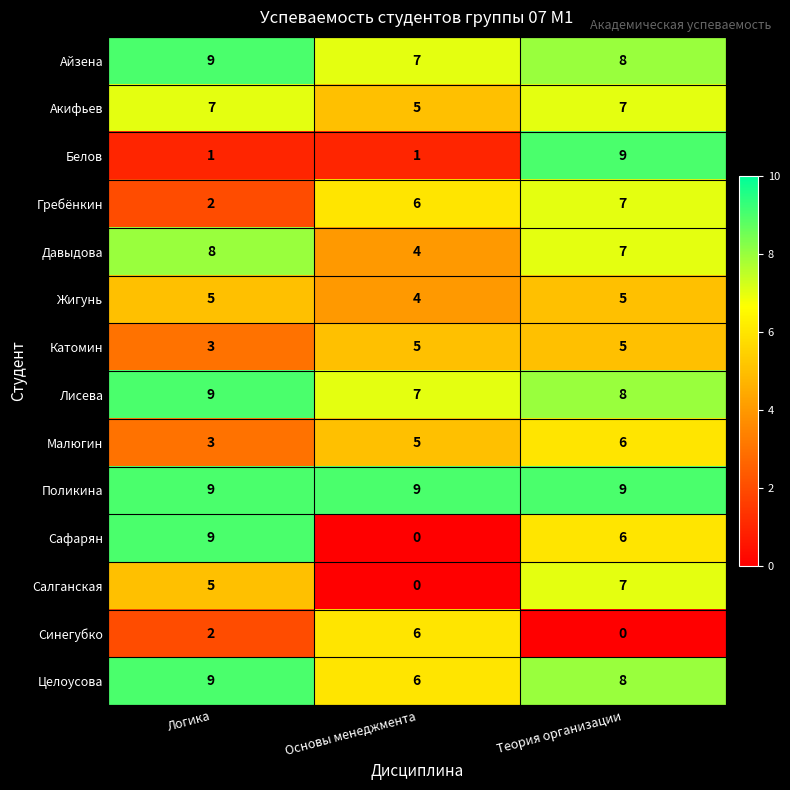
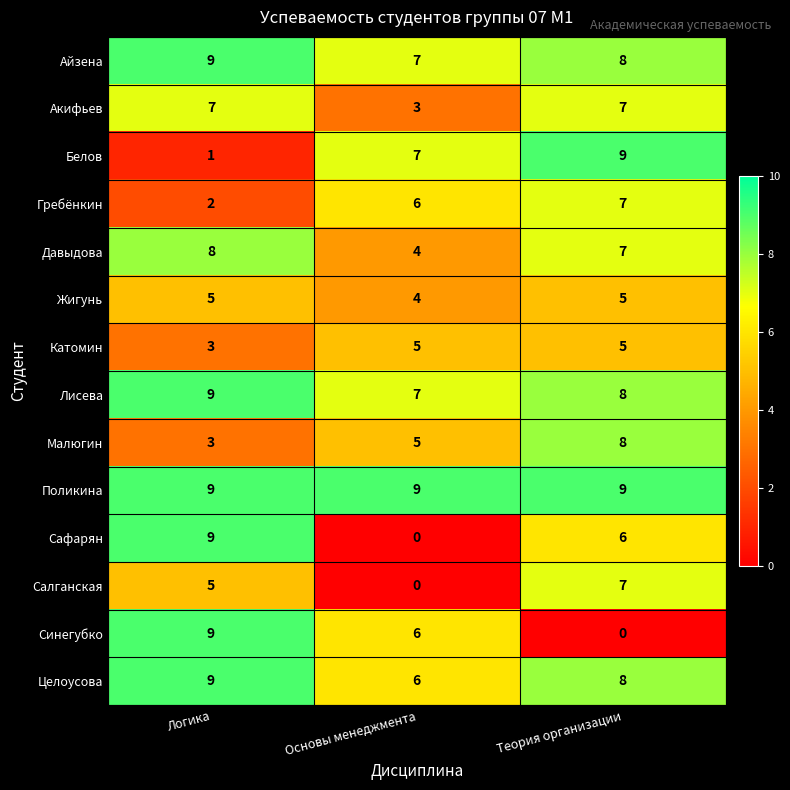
Акифьев, Основы менеджмента: 5 -> 3
Белов, Основы менеджмента: 1 -> 7
Малюгин, Теория организации: 6 -> 8
Синегубко, Логика: 2 -> 9
